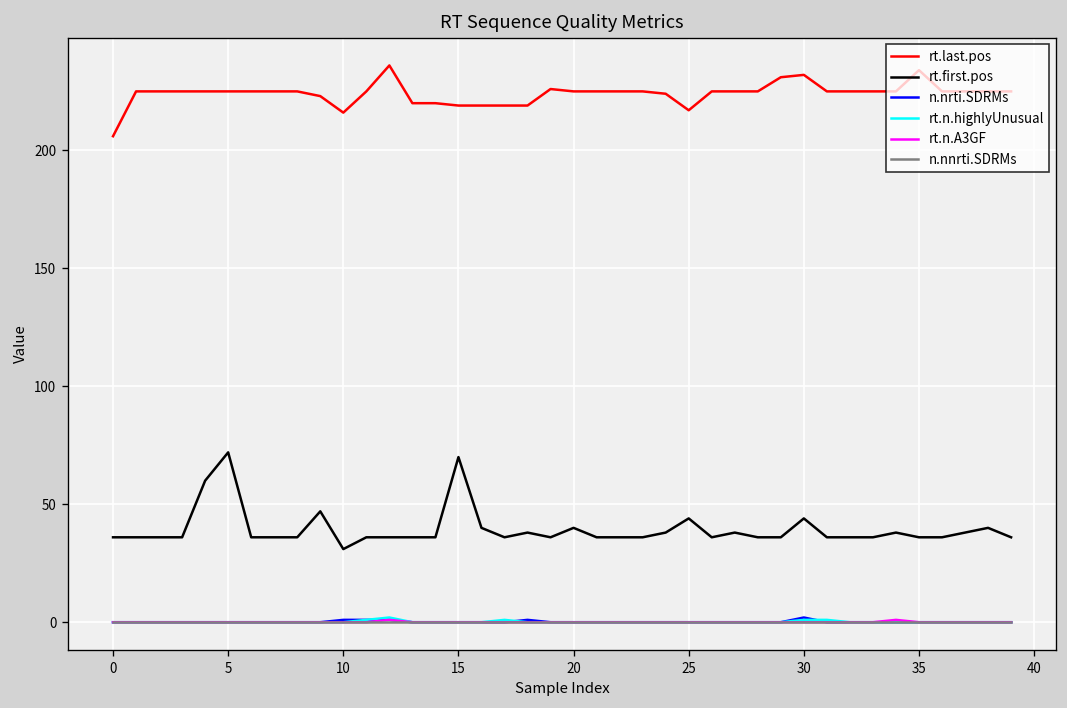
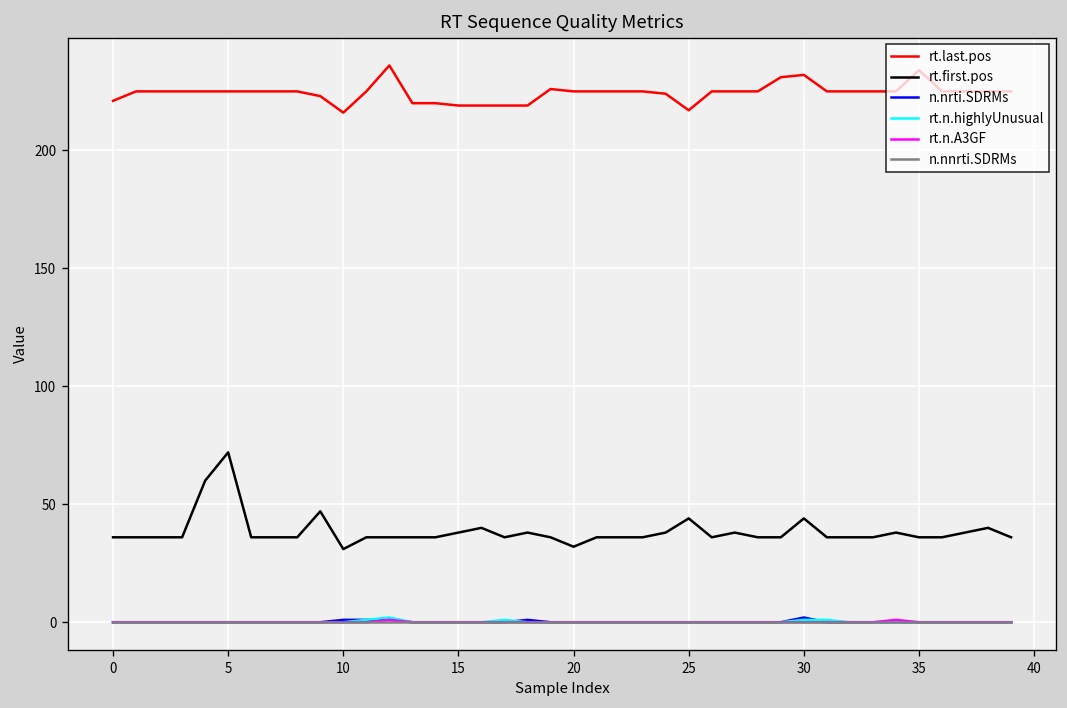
rt.last.pos, 0: 206 -> 221
rt.first.pos, 15: 70 -> 38
rt.first.pos, 20: 40 -> 32
